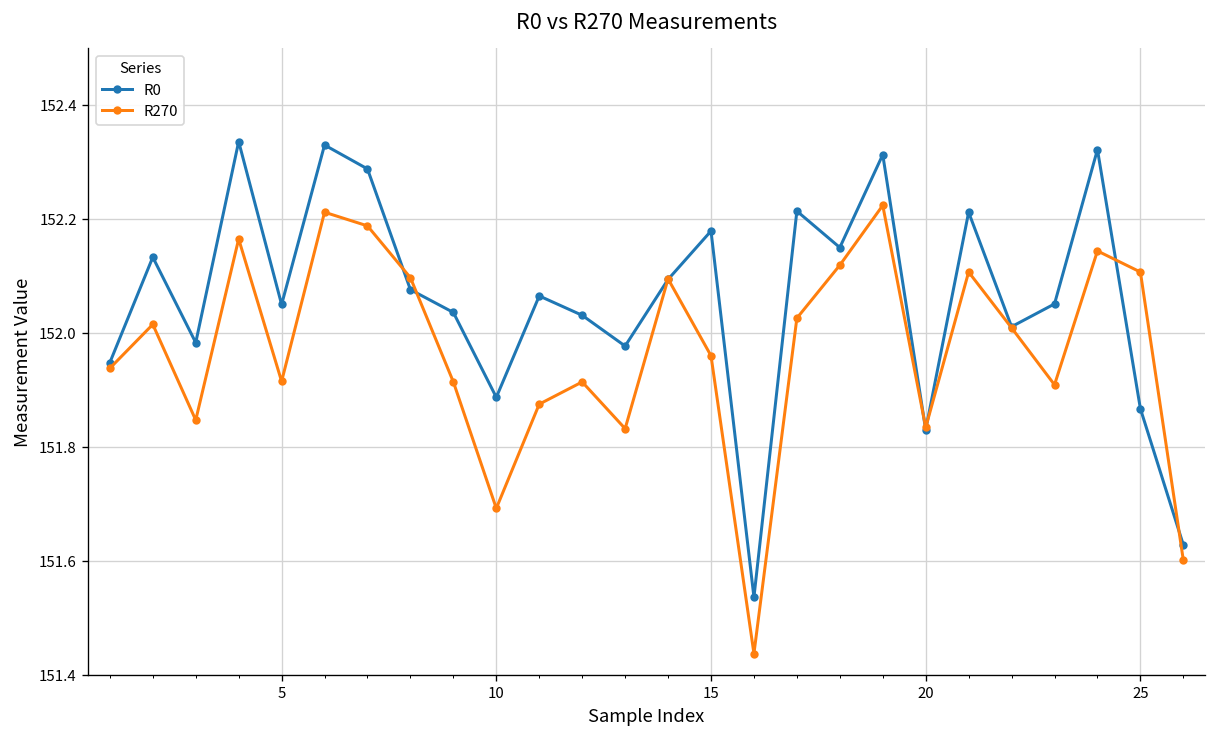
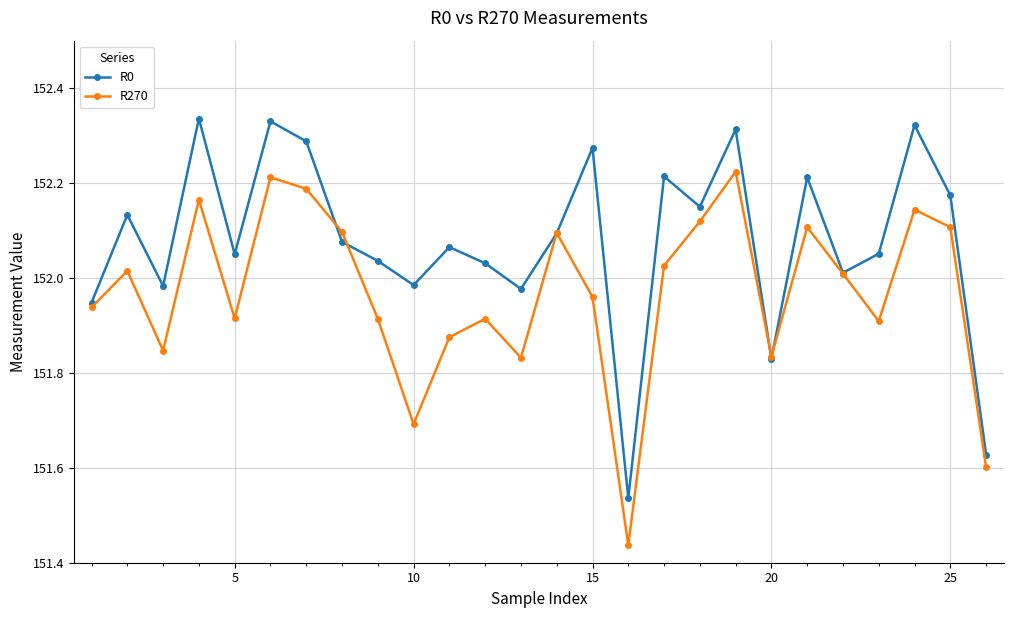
R0, 10: 151.89 -> 151.99
R0, 15: 152.18 -> 152.27
R0, 25: 151.87 -> 152.17
